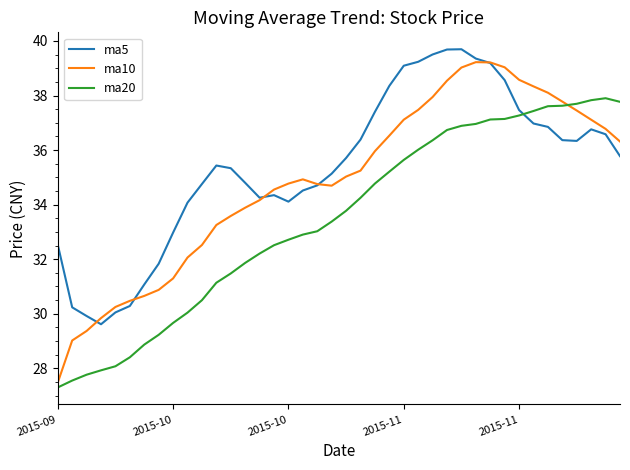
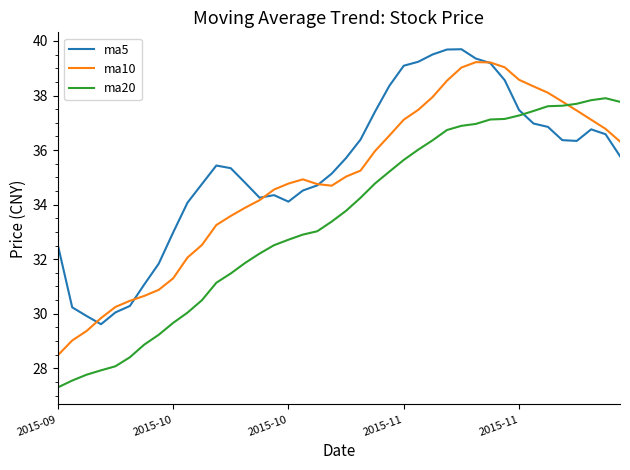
ma10, 2015-09: 27.5 -> 28.5
